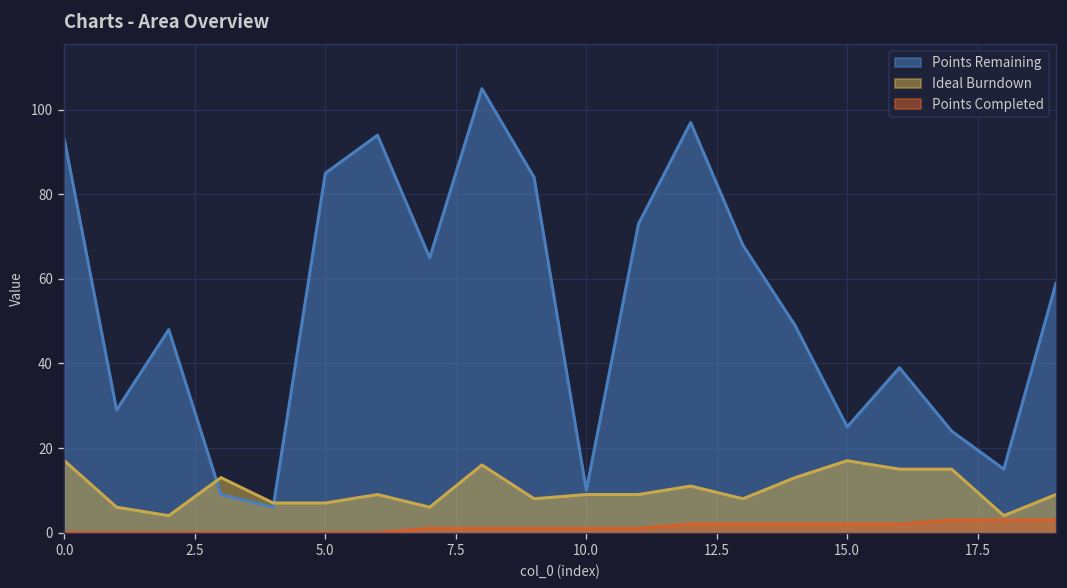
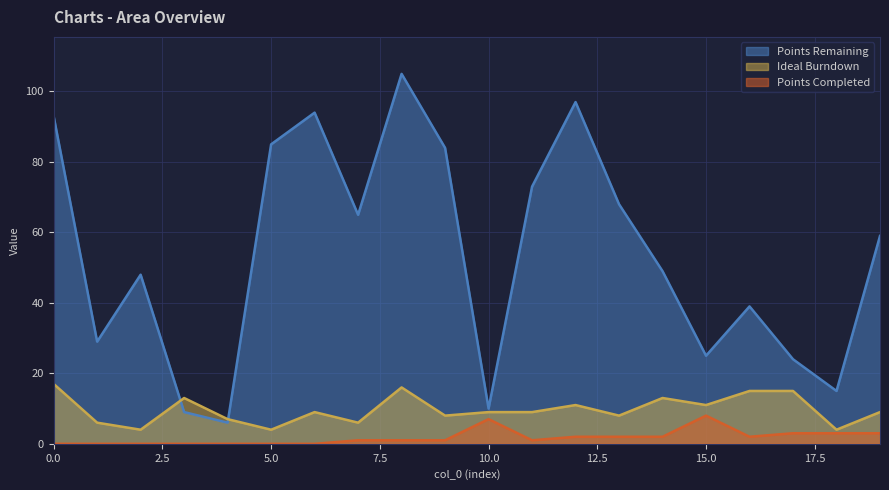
Ideal Burndown, 5.0: 7 -> 4
Points Completed, 10.0: 1 -> 7
Ideal Burndown, 15.0: 17 -> 11
Points Completed, 15.0: 2 -> 8
